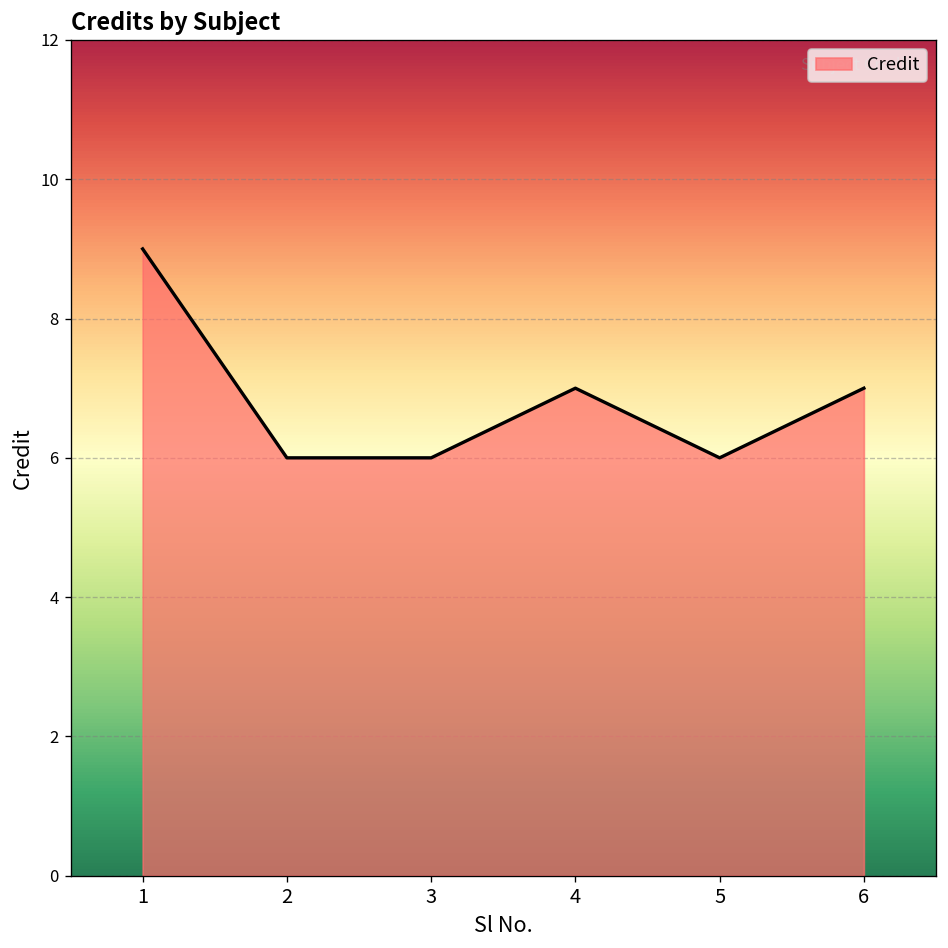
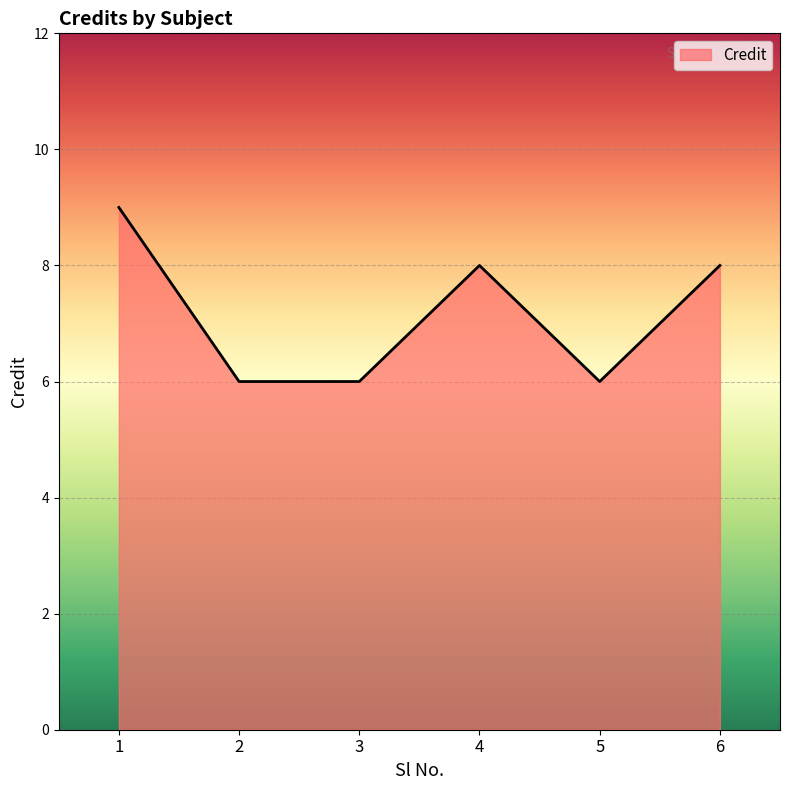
4: 7 -> 8
6: 7 -> 8
